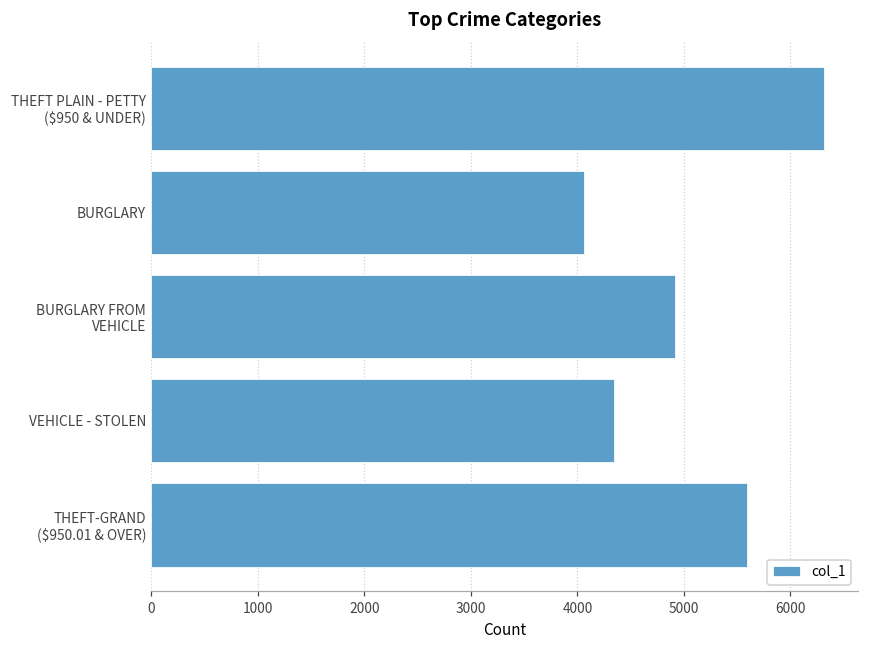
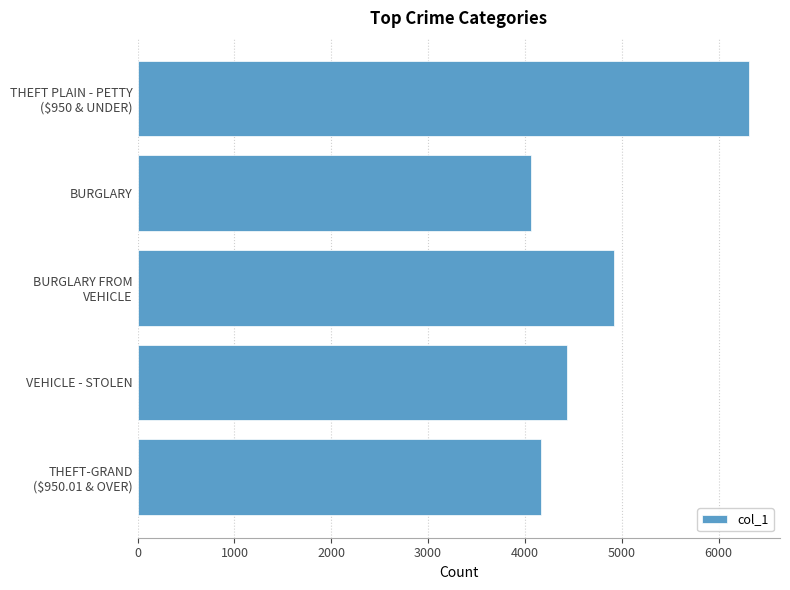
VEHICLE - STOLEN: 4300 -> 4400
THEFT-GRAND ($950.01 & OVER): 5600 -> 4200
